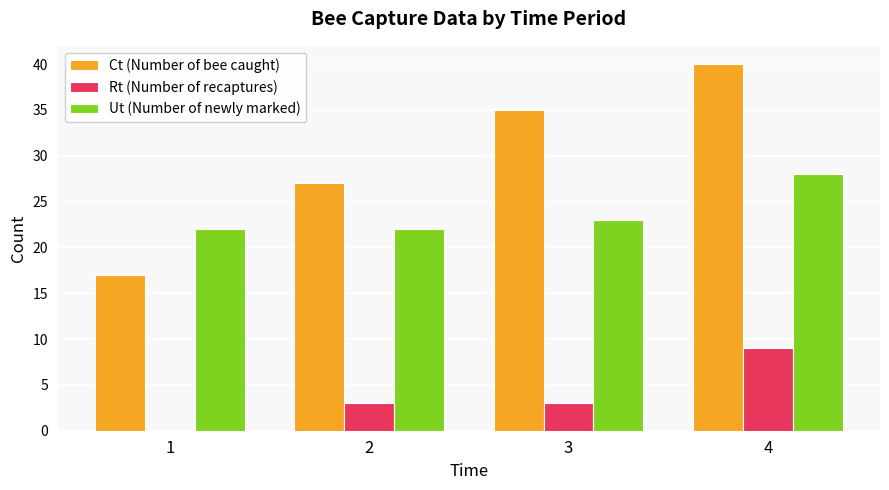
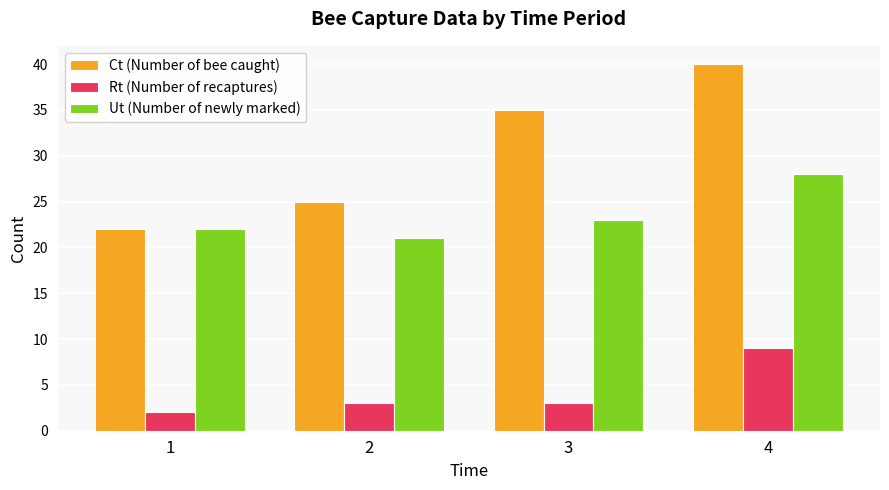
Ct (Number of bee caught), 1: 17 -> 22
Rt (Number of recaptures), 1: 0 -> 2
Ct (Number of bee caught), 2: 27 -> 25
Ut (Number of newly marked), 2: 22 -> 21
